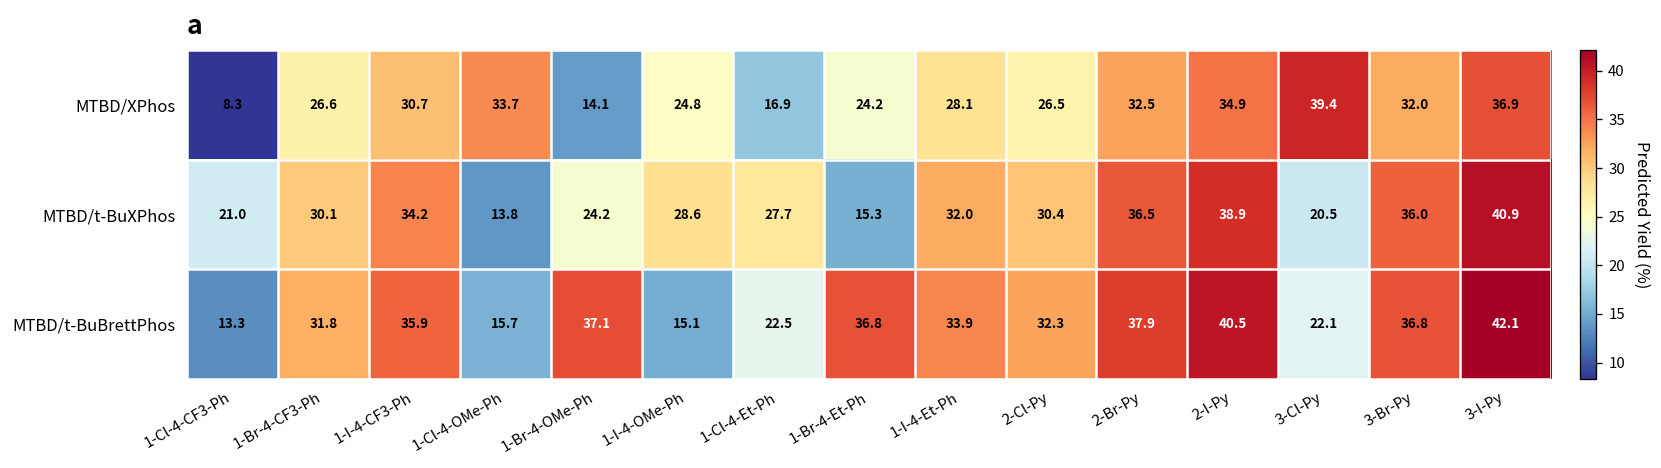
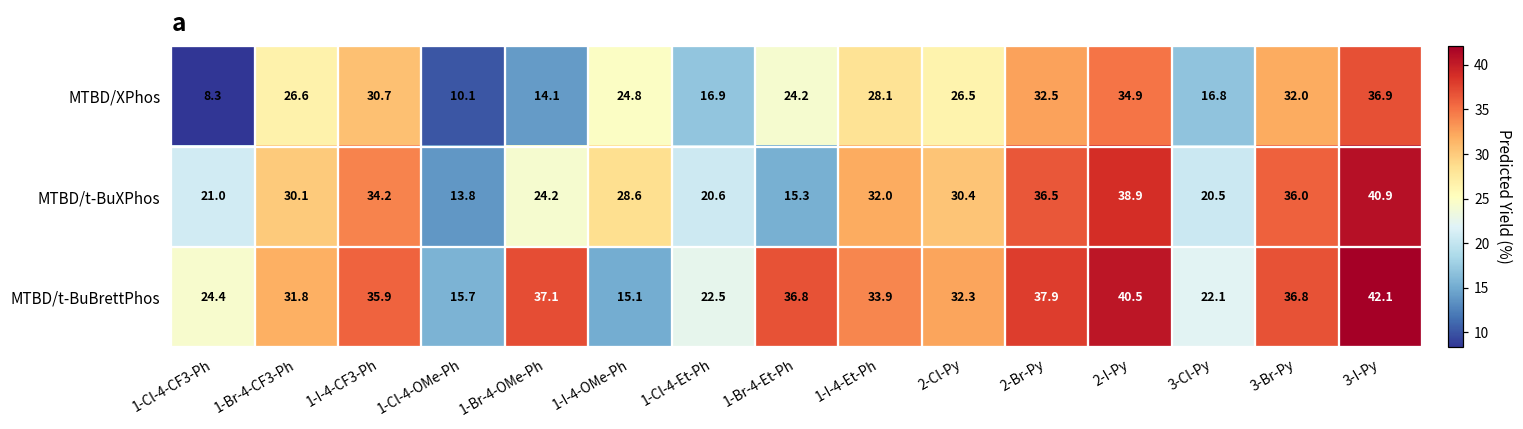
MTBD/XPhos, 1-Cl-4-OMe-Ph: 33.7 -> 10.1
MTBD/XPhos, 3-Cl-Py: 39.4 -> 16.8
MTBD/t-BuXPhos, 1-Cl-4-Et-Ph: 27.7 -> 20.6
MTBD/t-BuBrettPhos, 1-Cl-4-CF3-Ph: 13.3 -> 24.4
